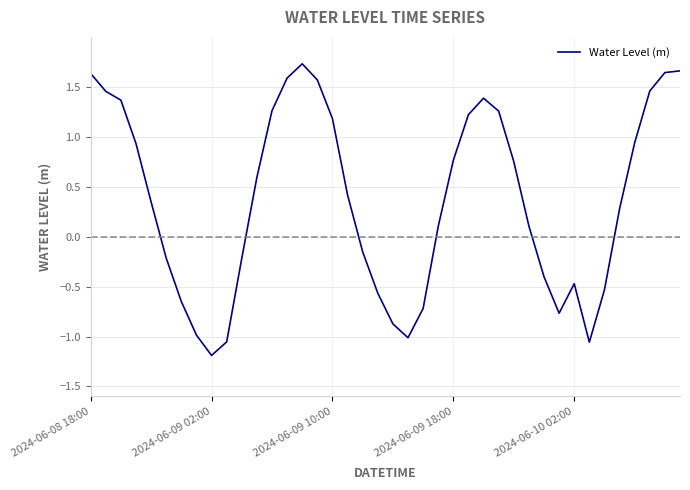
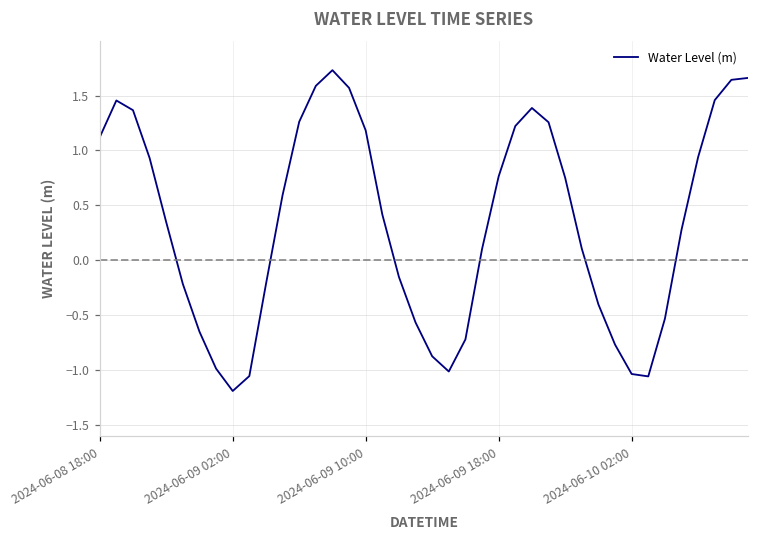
2024-06-08 18:00: 1.6 -> 1.1
2024-06-10 02:00: -0.5 -> -1.0
